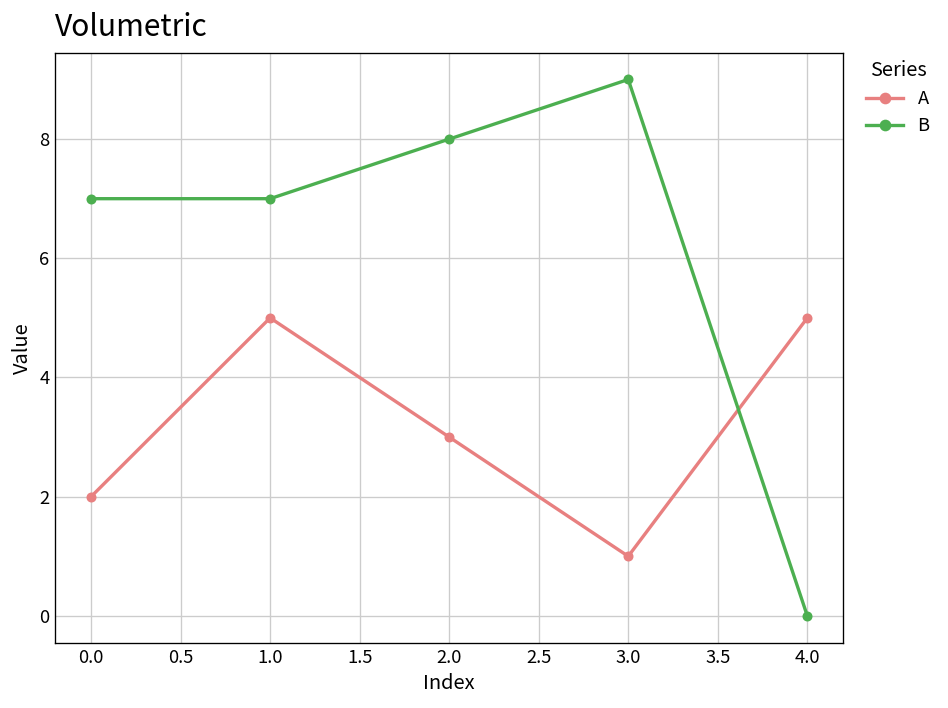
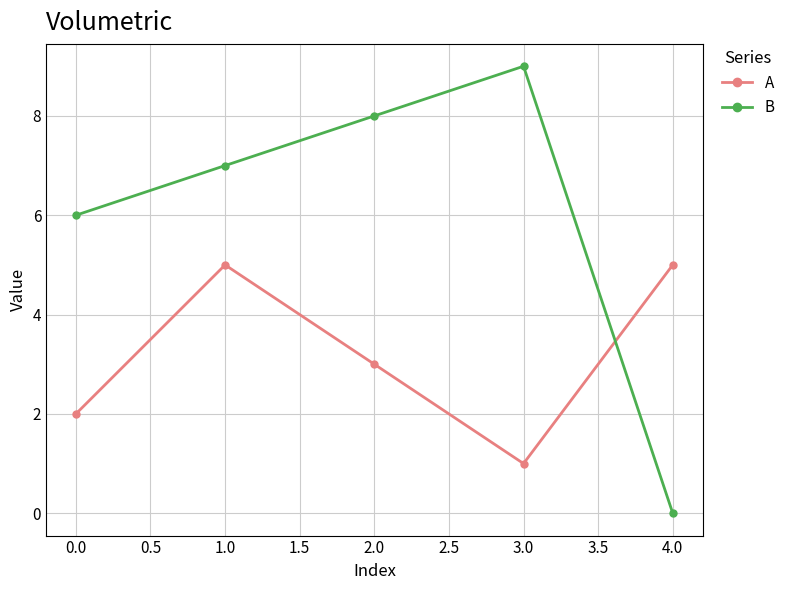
B, 0.0: 7 -> 6
